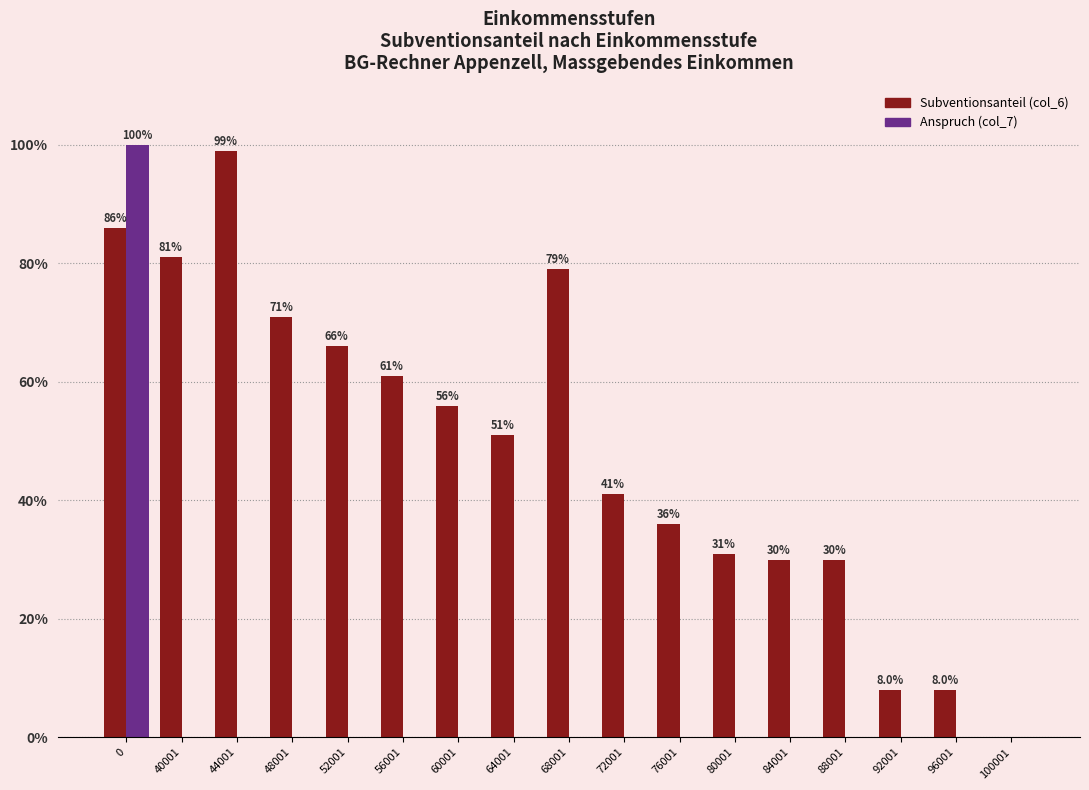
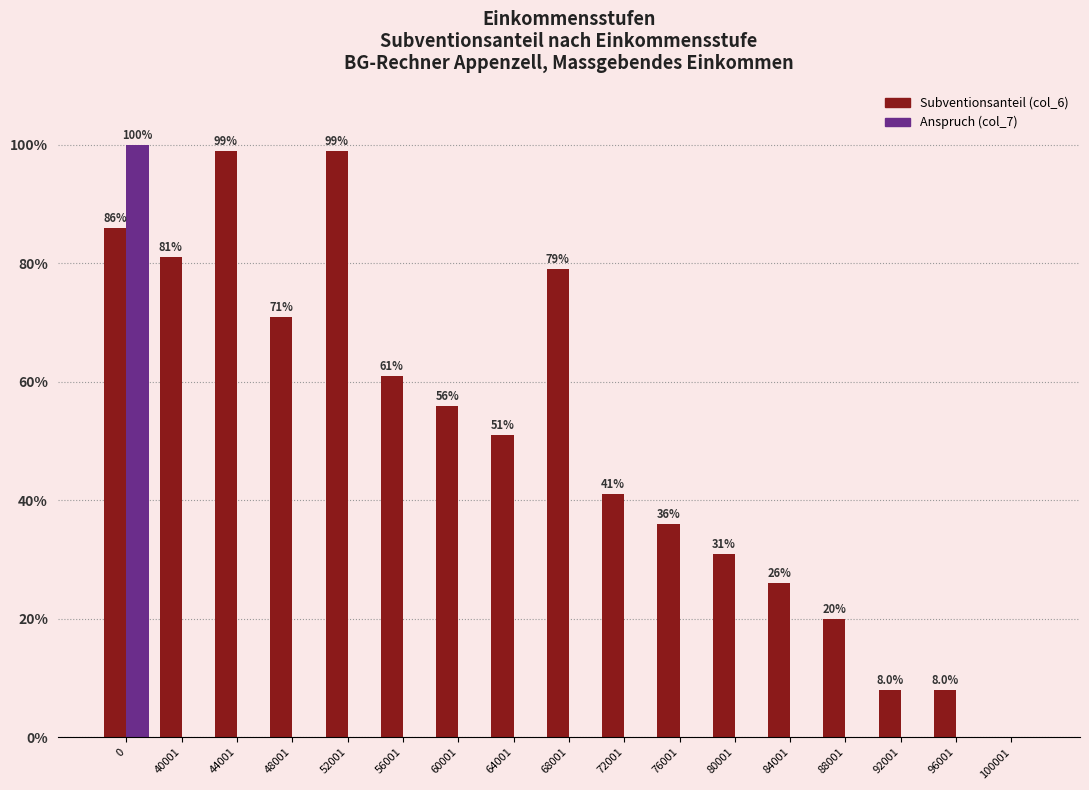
Subventionsanteil (col_6), 52001: 66% -> 99%
Subventionsanteil (col_6), 84001: 30% -> 26%
Subventionsanteil (col_6), 88001: 30% -> 20%
